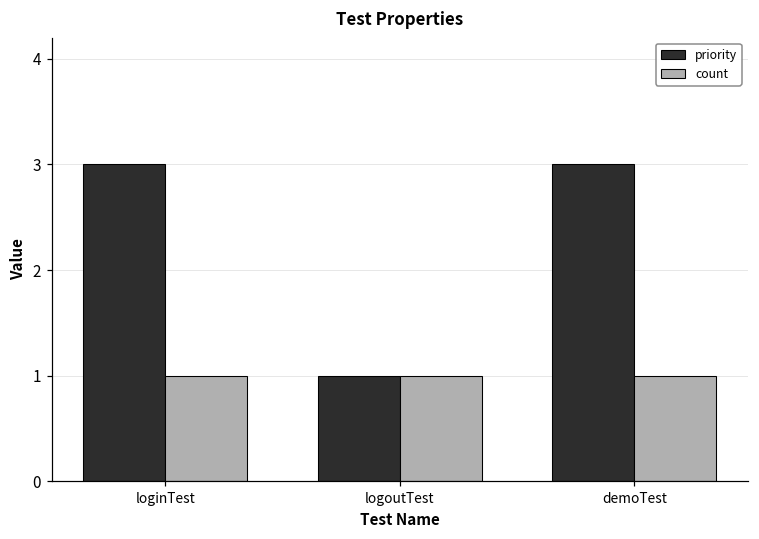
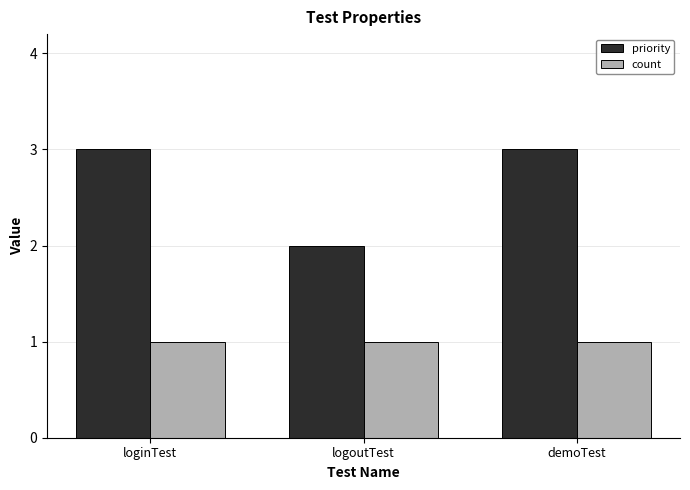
priority, logoutTest: 1 -> 2
